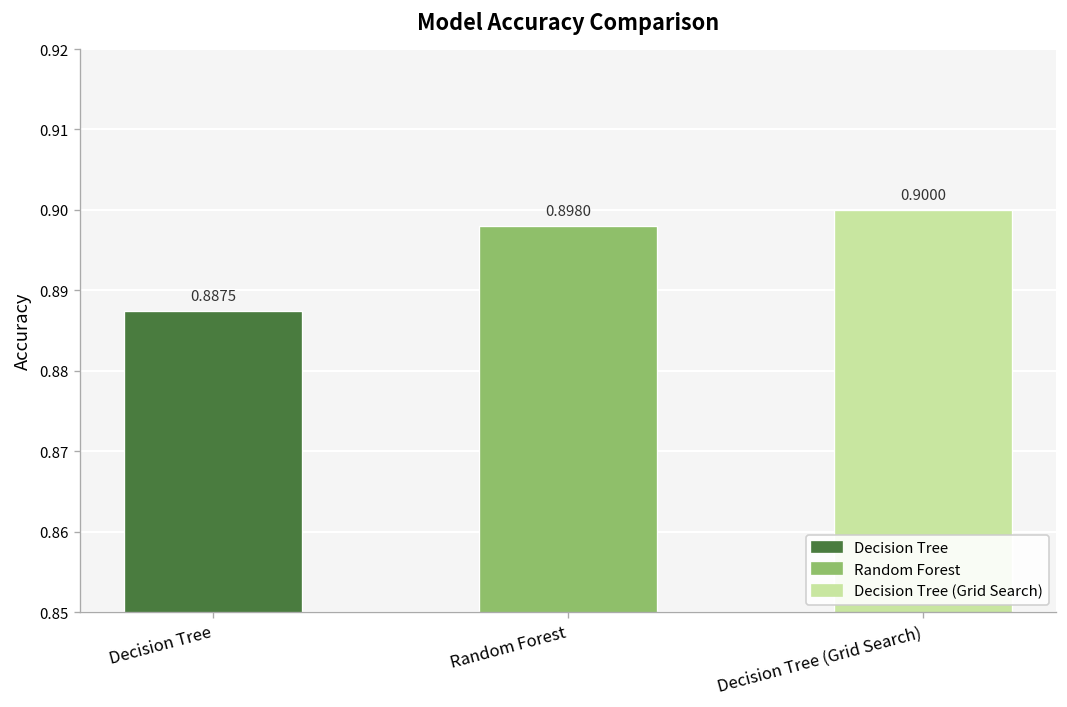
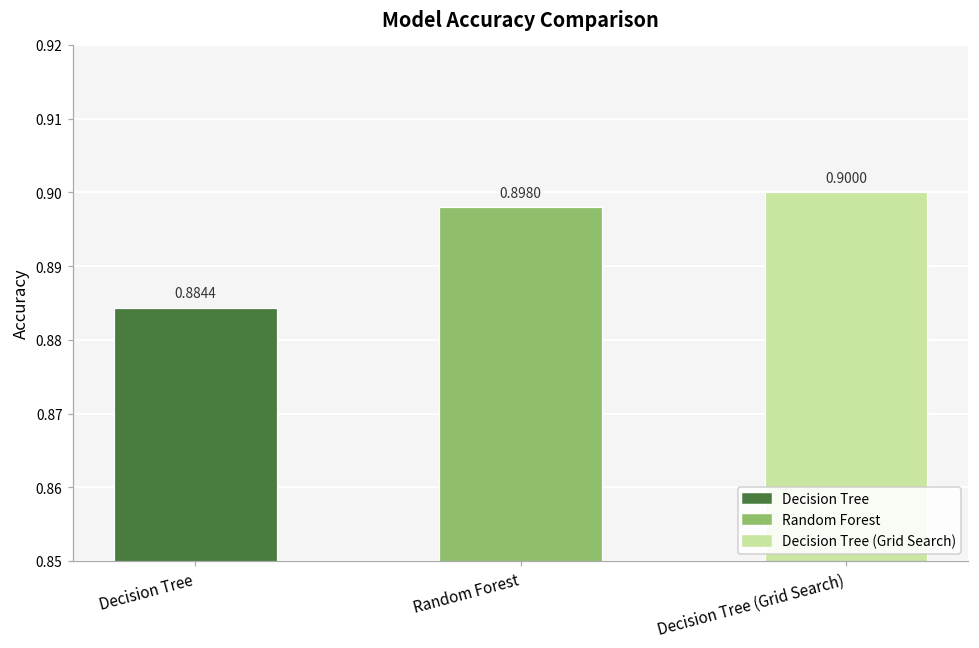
Decision Tree: 0.8875 -> 0.8844
